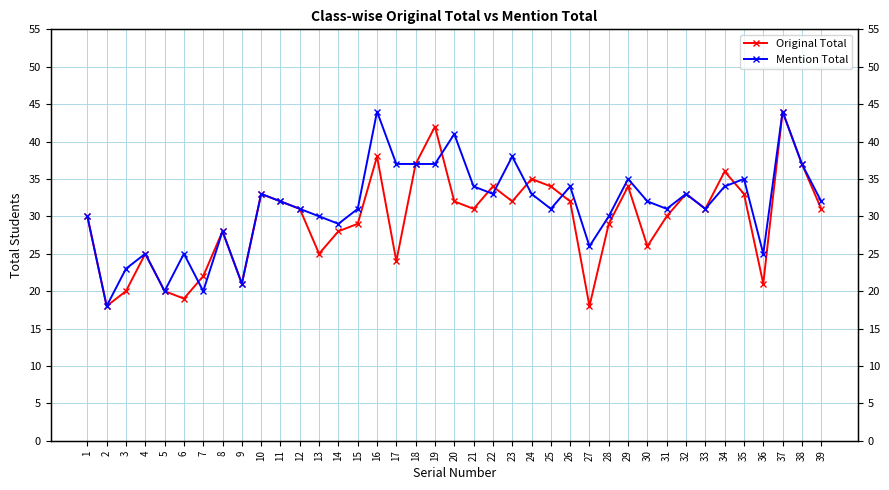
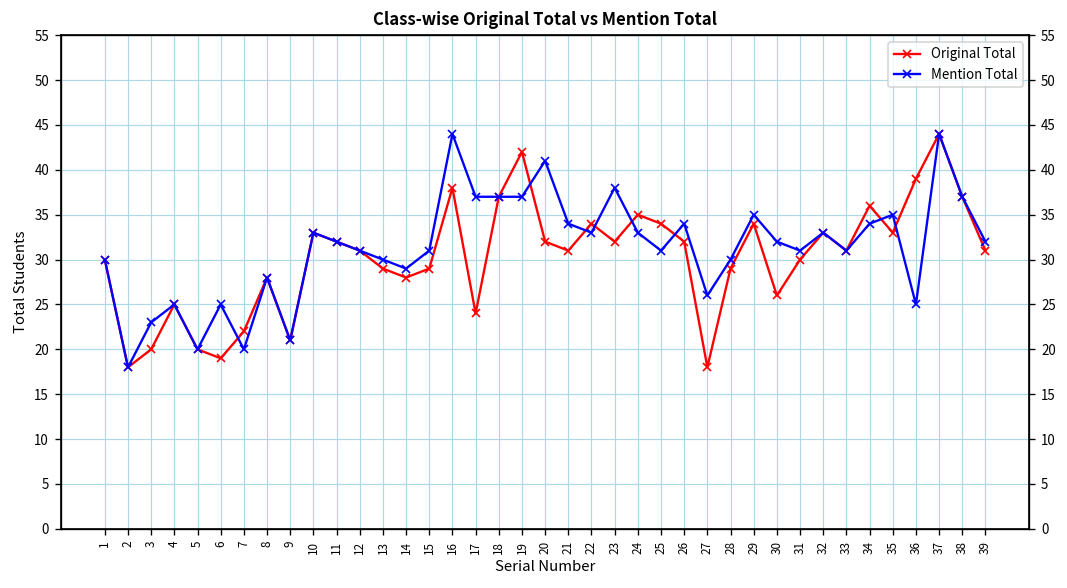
Original Total, 13: 25 -> 29
Original Total, 36: 21 -> 39
